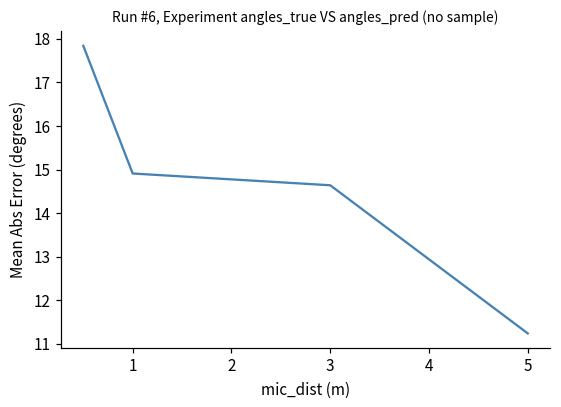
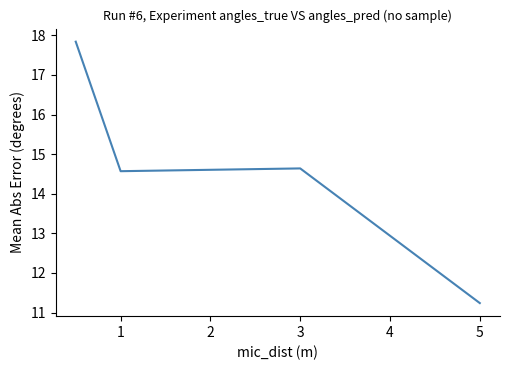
1: 14.9 -> 14.6
